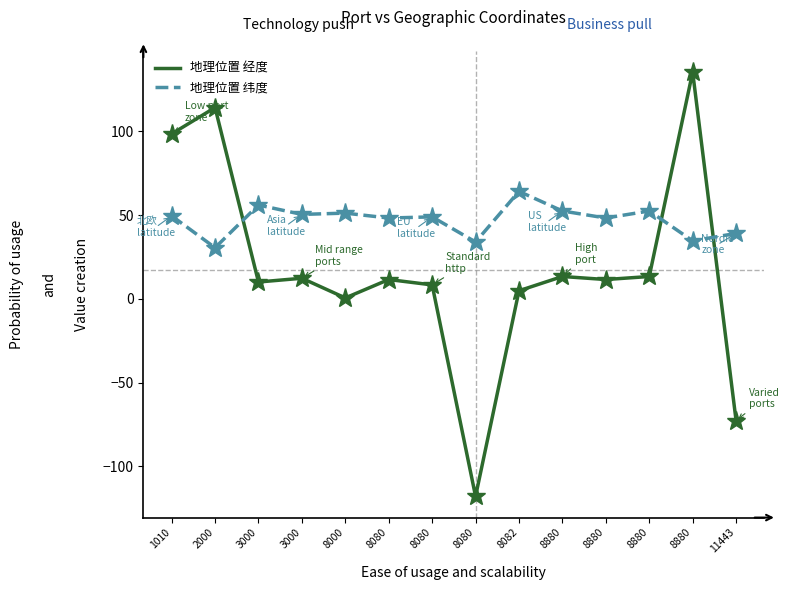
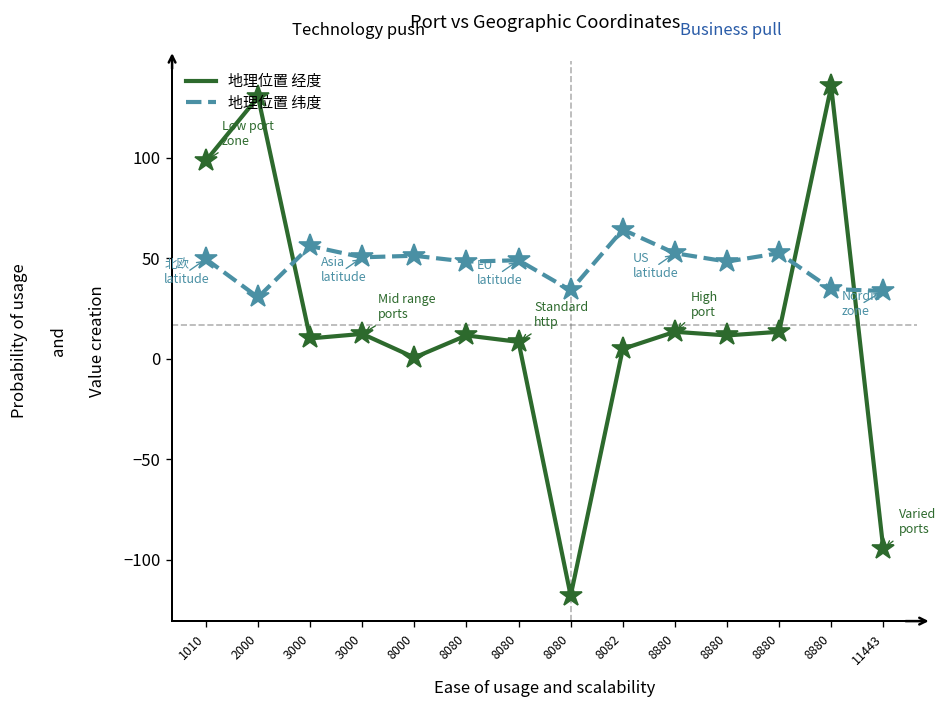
地理位置 经度, 2000: 114 -> 130
地理位置 经度, 11443: -73 -> -95
地理位置 纬度, 11443: 39 -> 34
